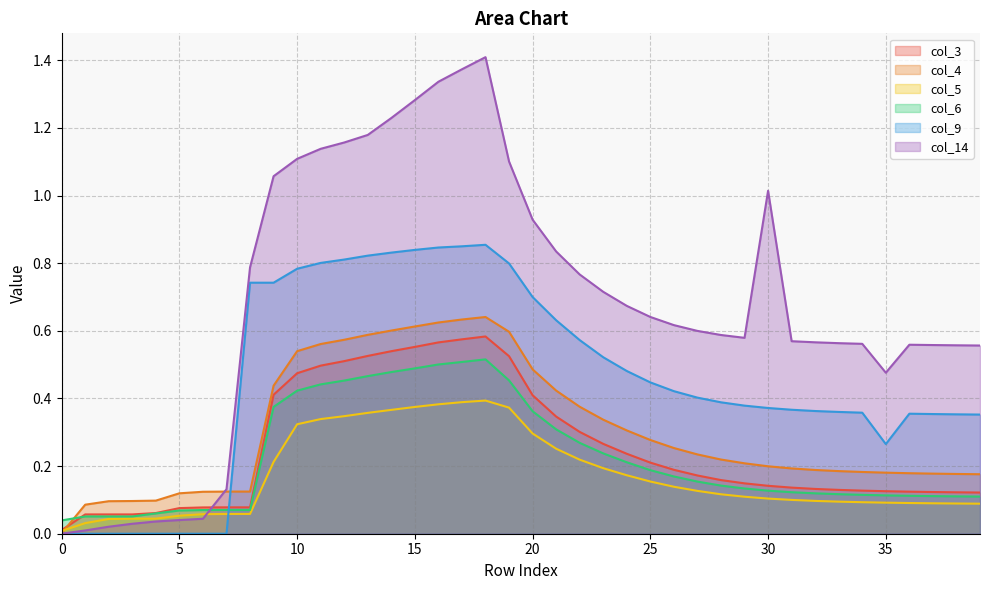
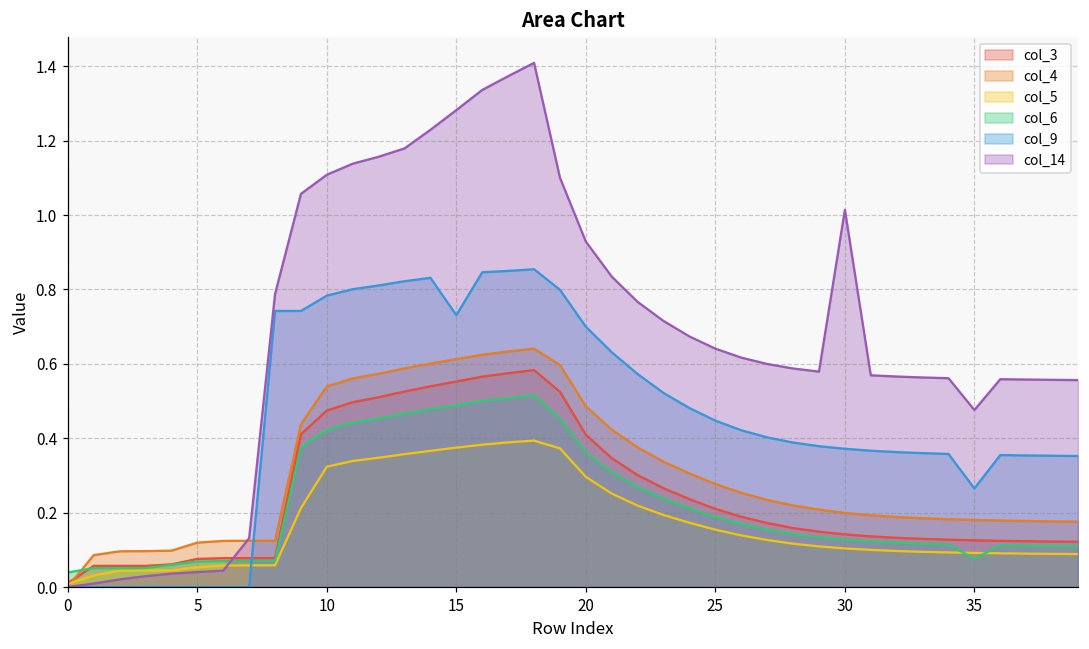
col_9, 15: 0.84 -> 0.73
col_6, 35: 0.11 -> 0.08
